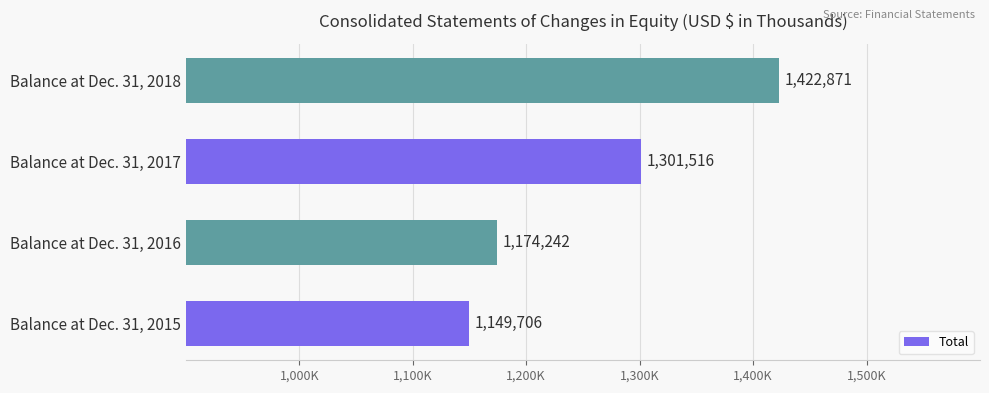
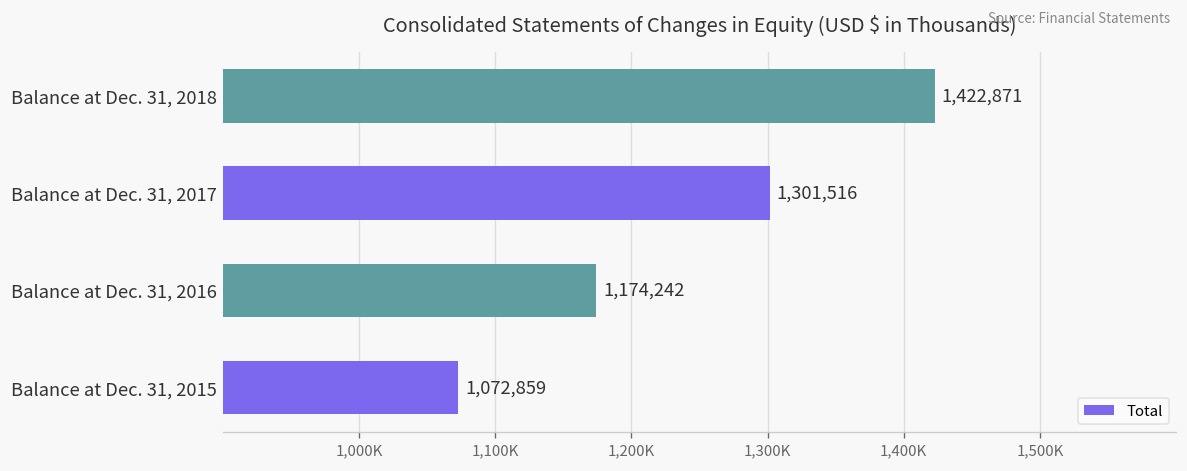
Balance at Dec. 31, 2015: 1,149,706 -> 1,072,859
